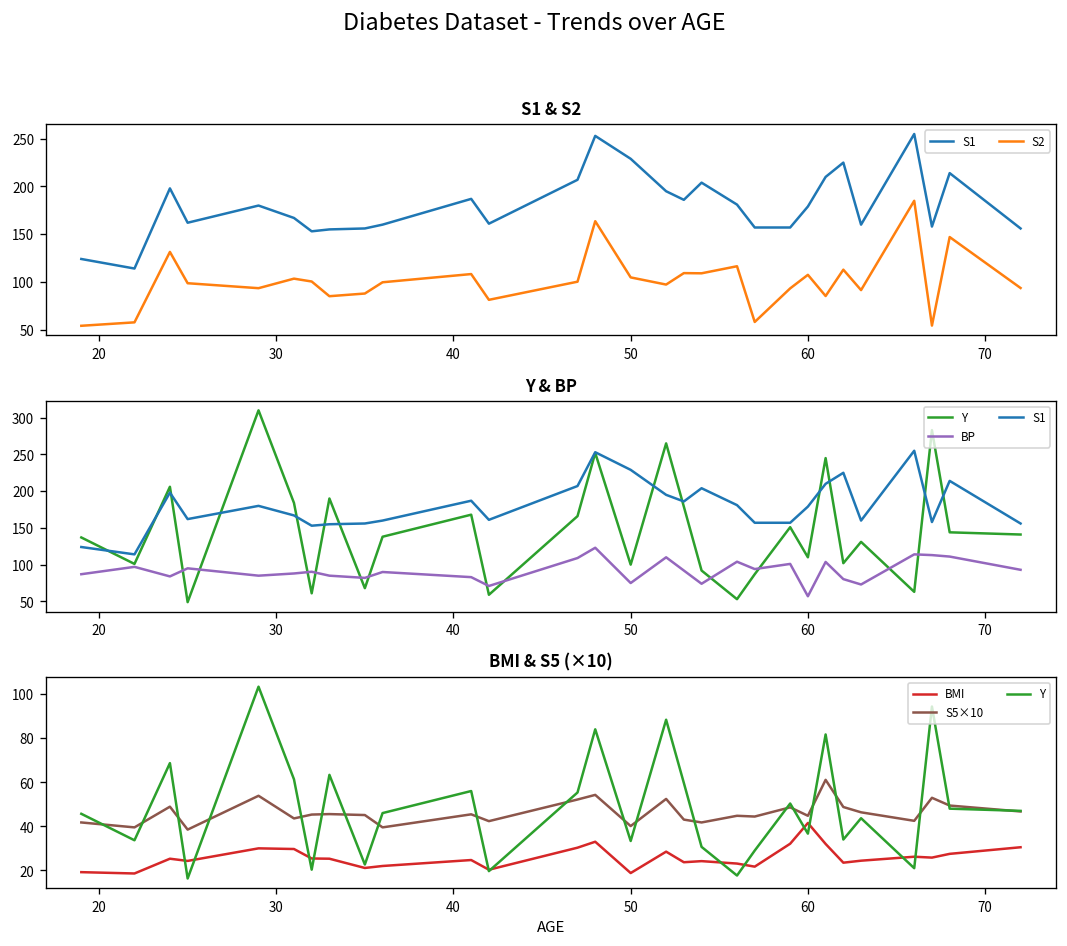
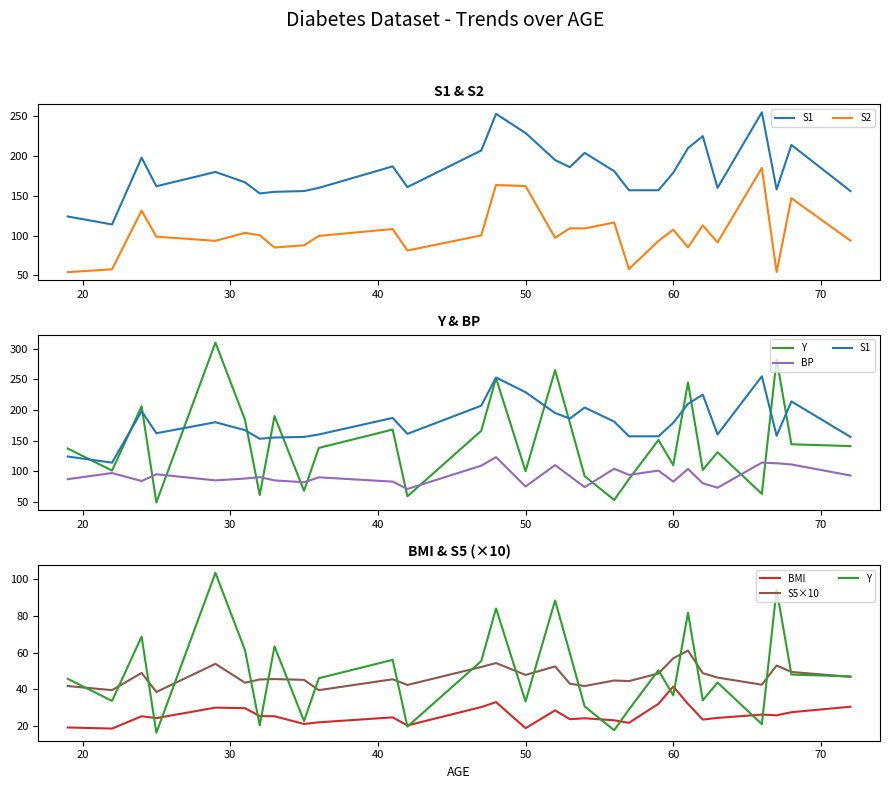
S1 & S2, S2, 50: 100 -> 160
Y & BP, BP, 60: 60 -> 80
BMI & S5 (×10), S5×10, 50: 40 -> 48
BMI & S5 (×10), S5×10, 60: 45 -> 57
